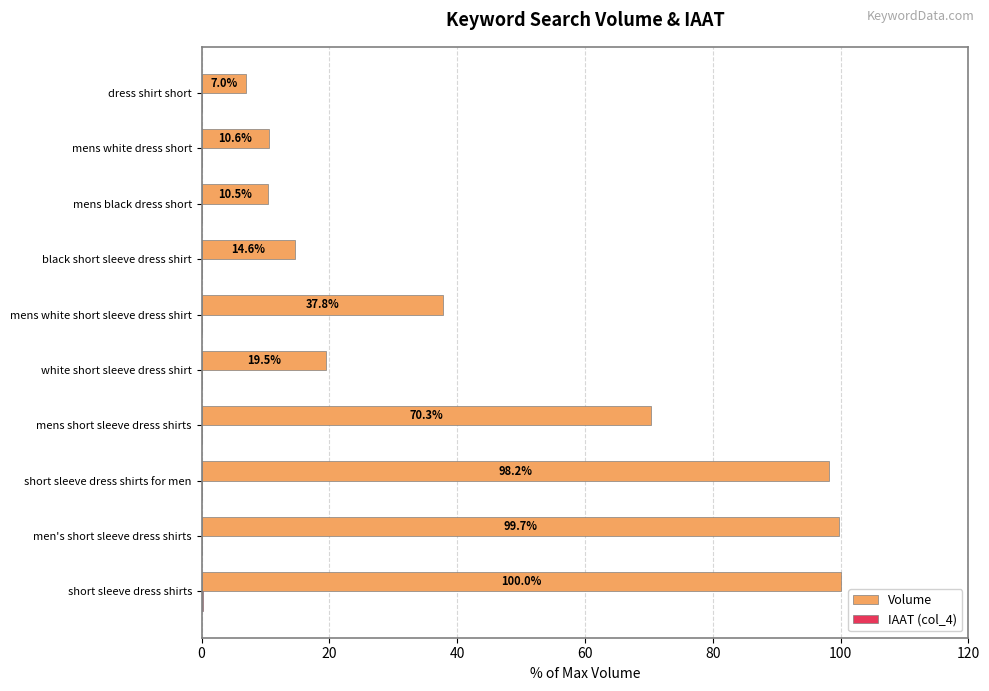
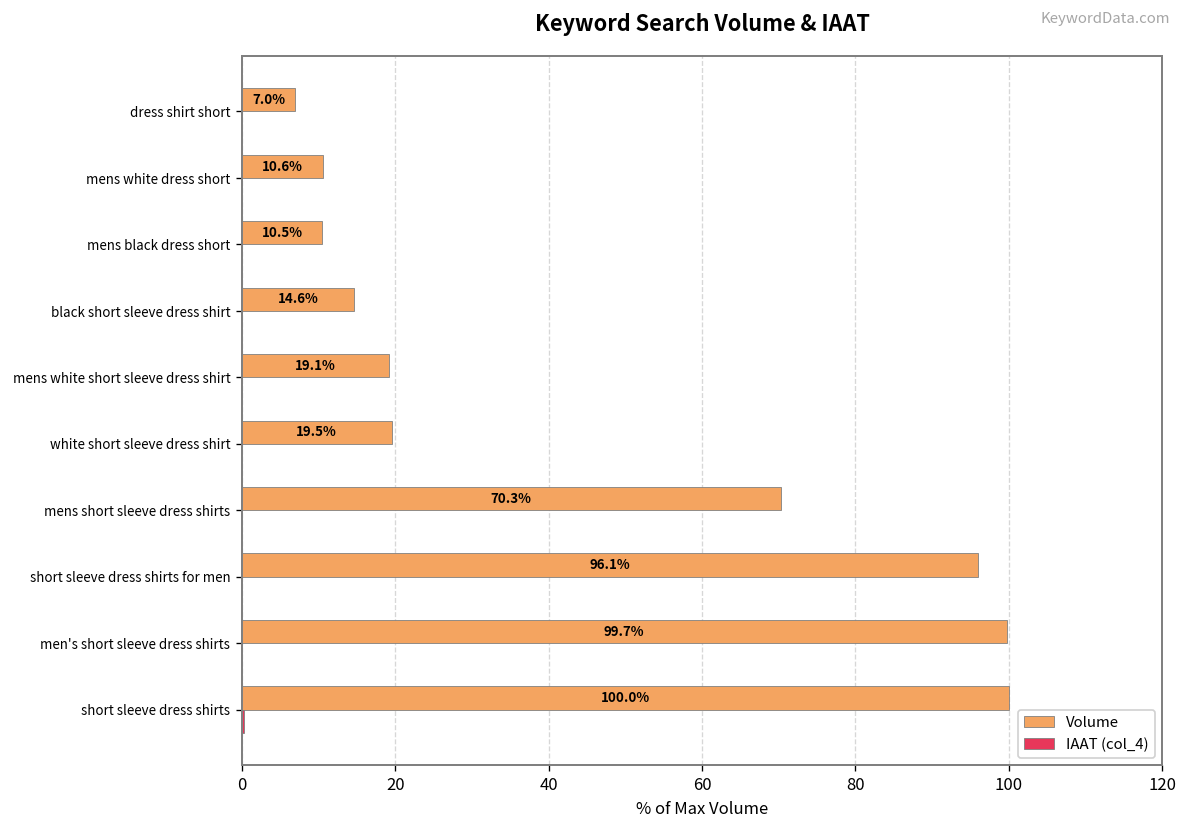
Volume, mens white short sleeve dress shirt: 37.8% -> 19.1%
Volume, short sleeve dress shirts for men: 98.2% -> 96.1%
